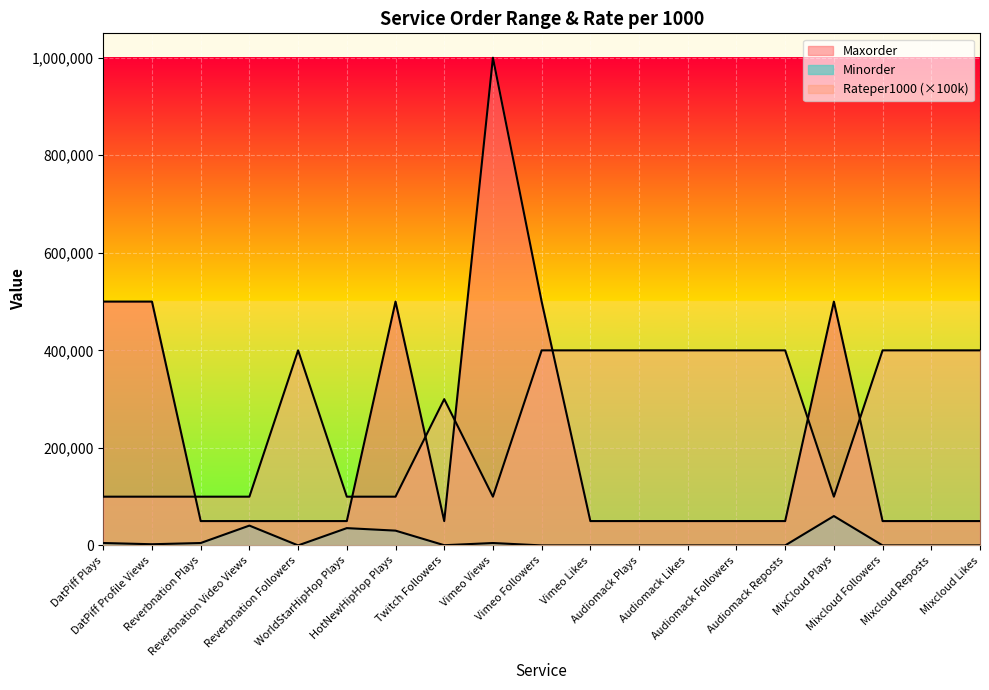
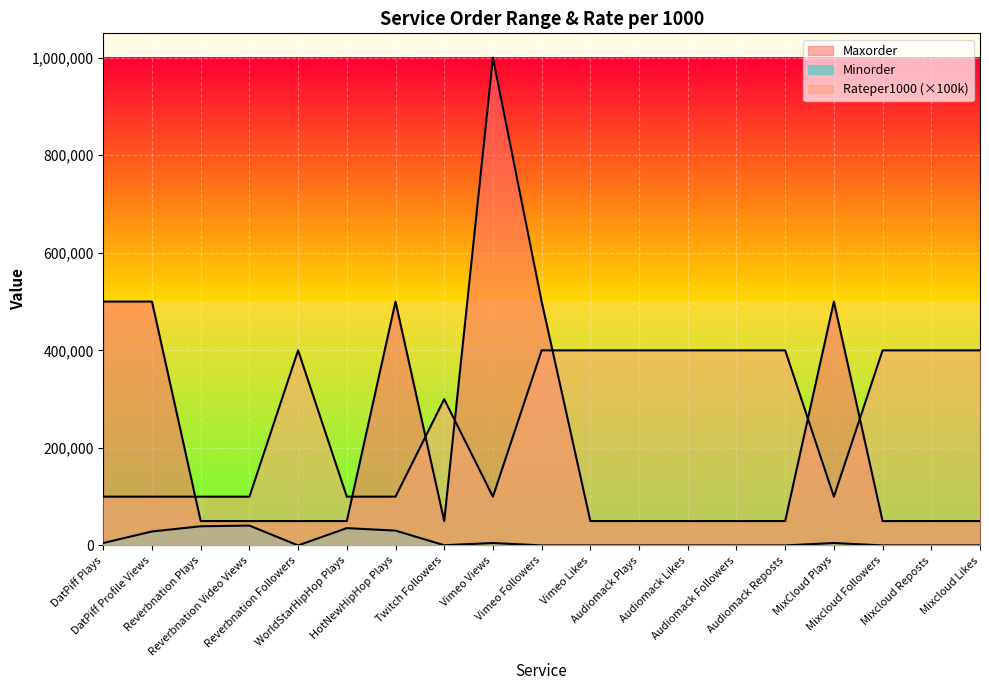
Minorder, DatPiff Profile Views: 0 -> 30,000
Minorder, Reverbnation Plays: 10,000 -> 40,000
Minorder, MixCloud Plays: 60,000 -> 10,000
